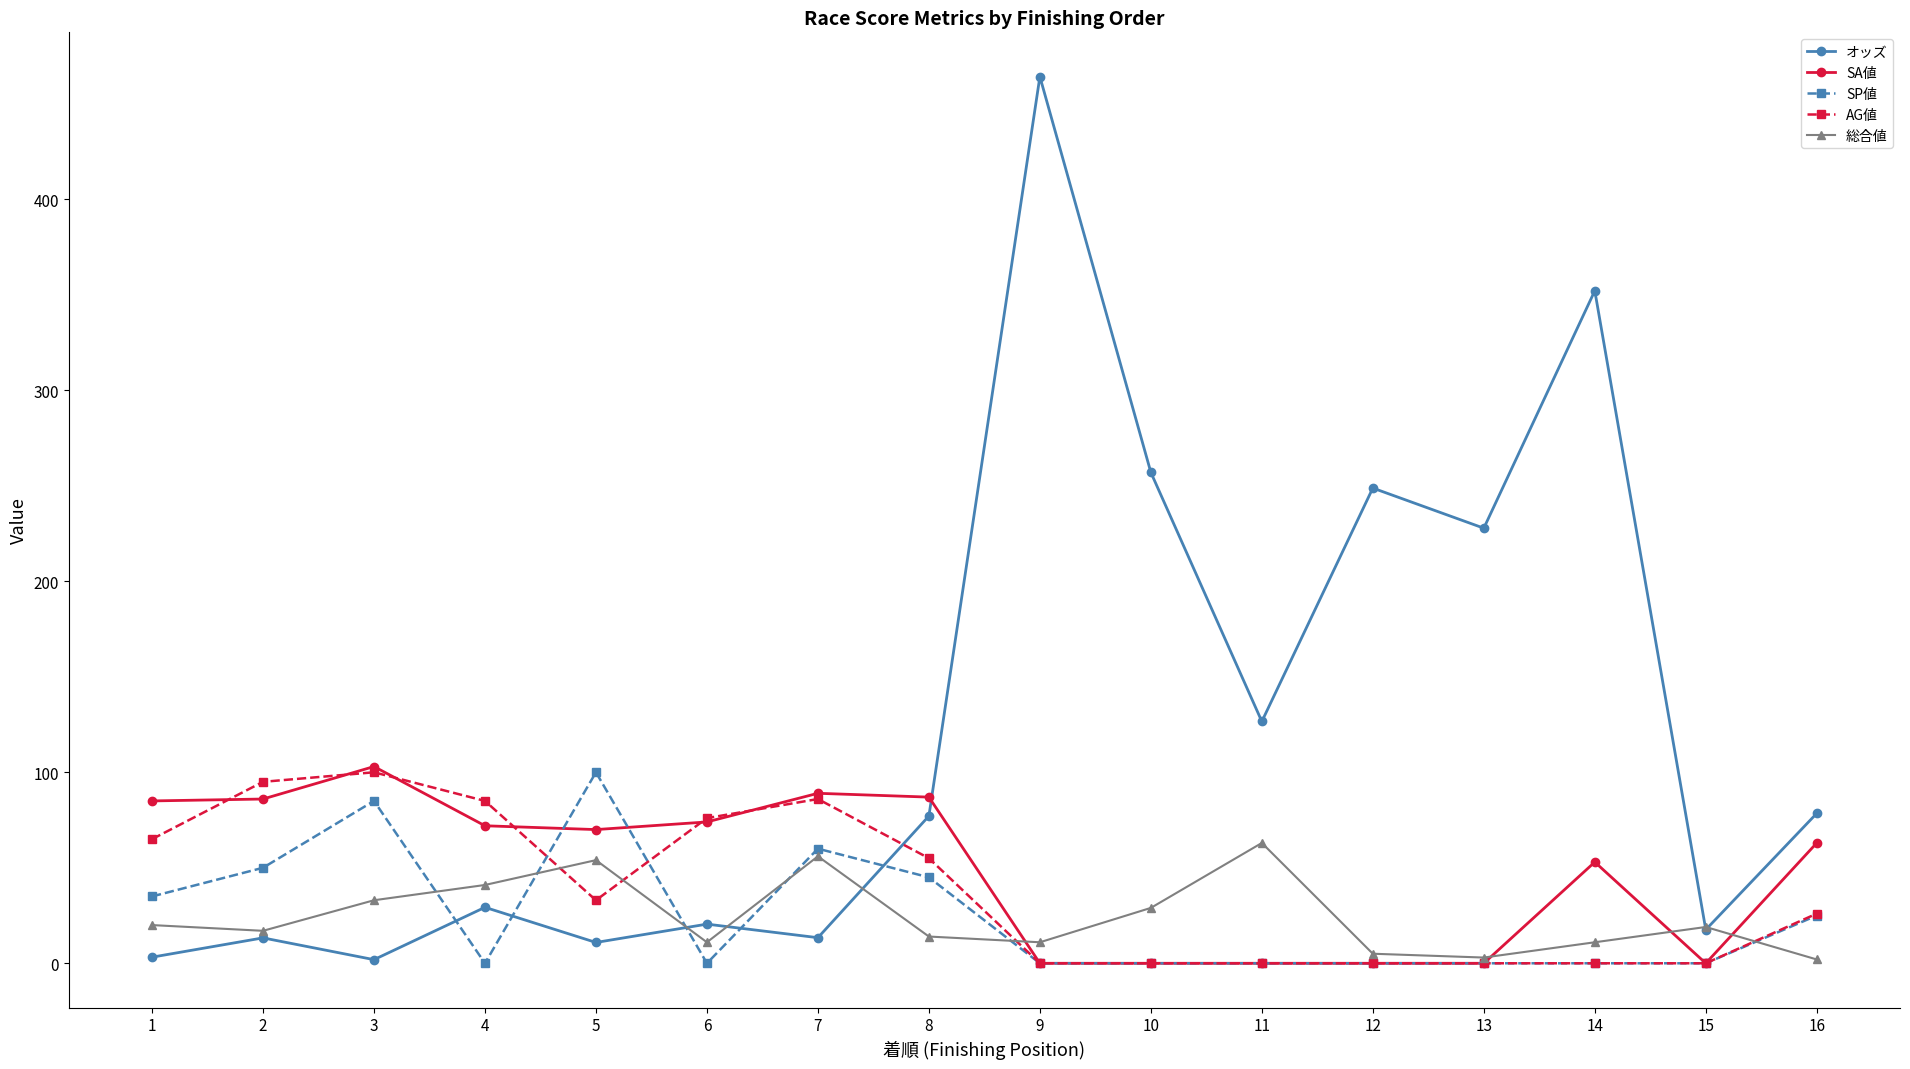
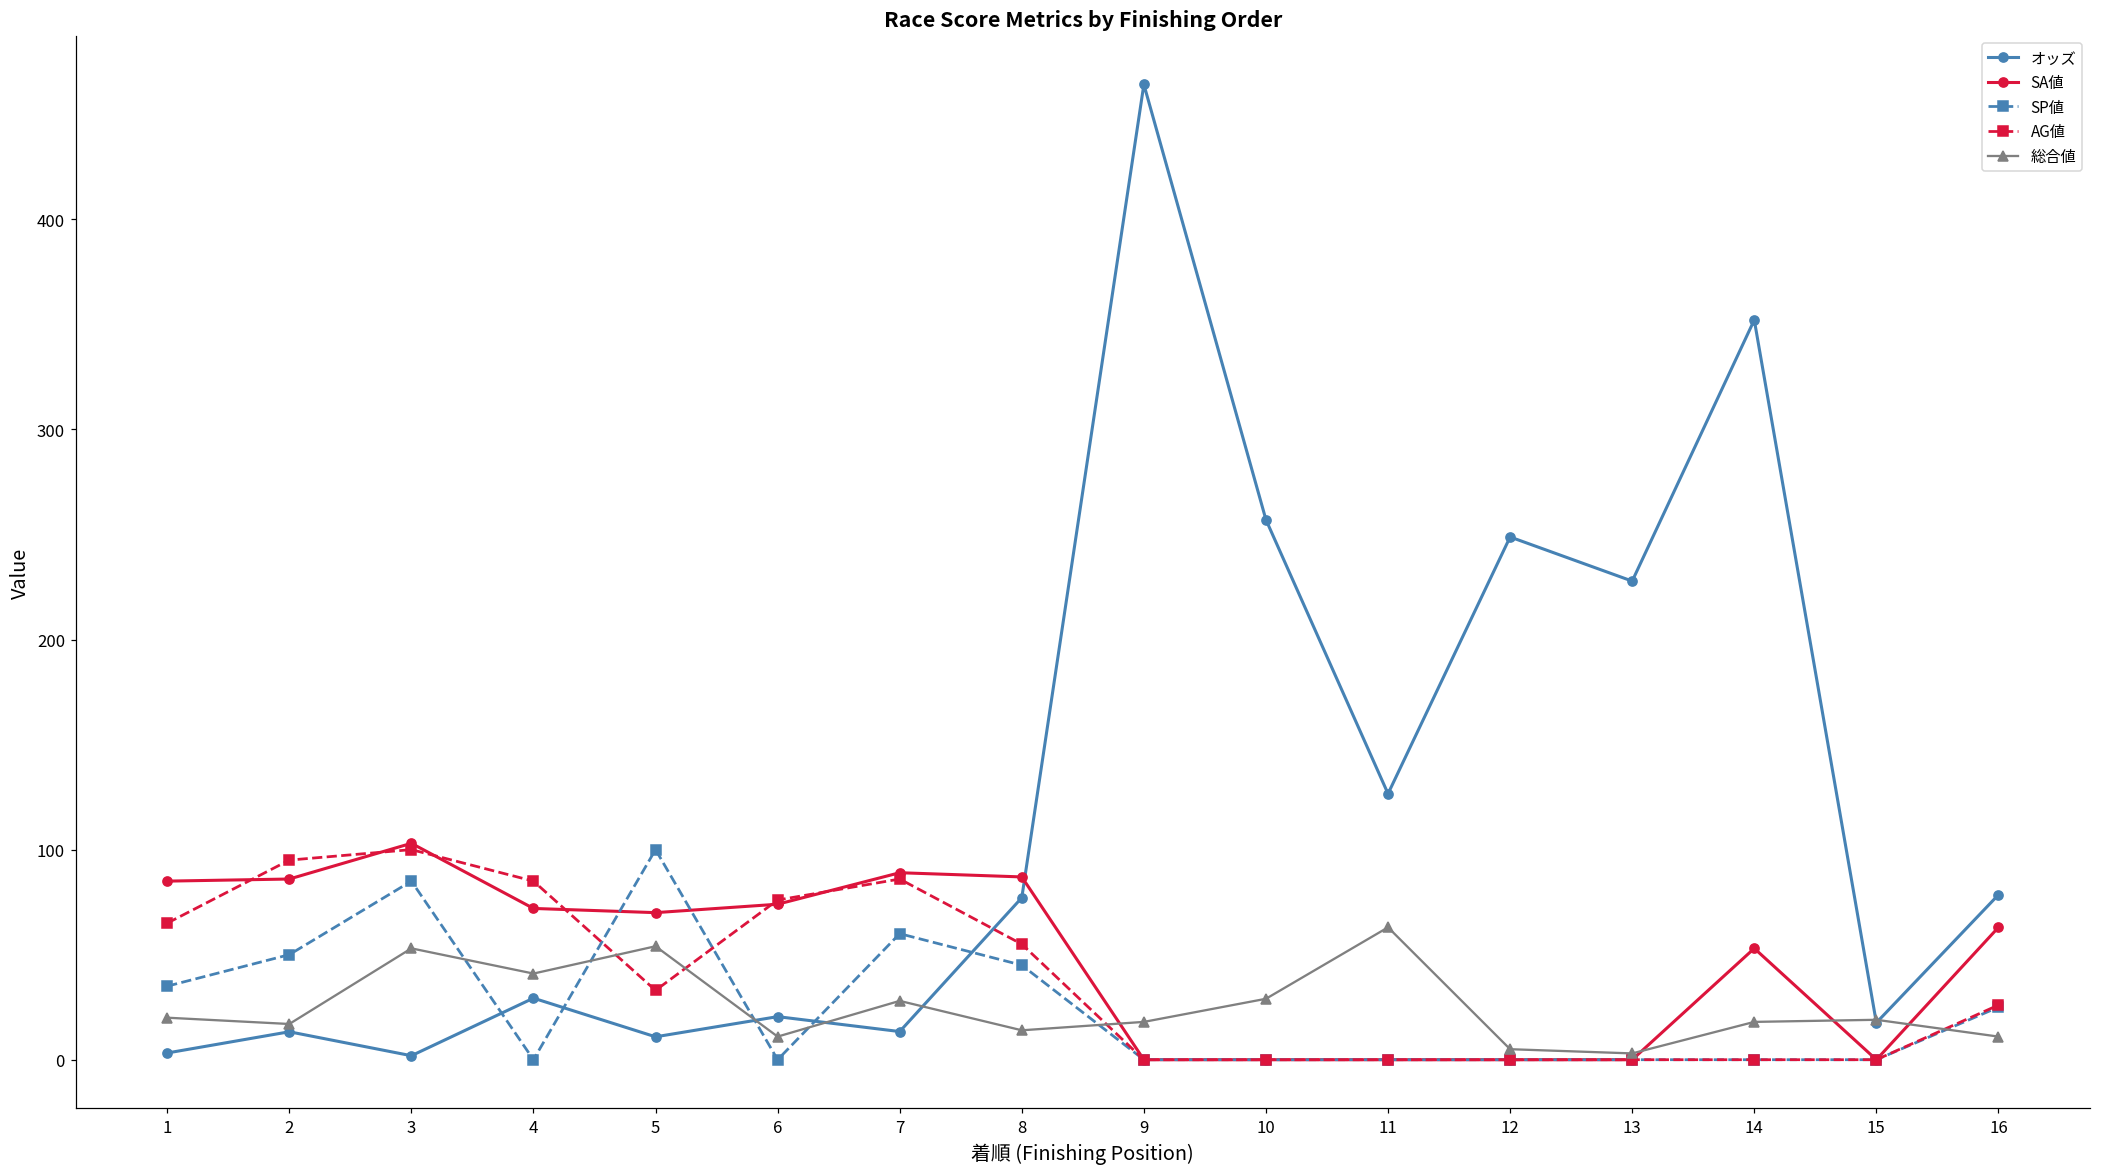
総合値, 3: 33 -> 53
総合値, 7: 56 -> 28
総合値, 9: 11 -> 18
総合値, 14: 11 -> 18
総合値, 16: 2 -> 11
